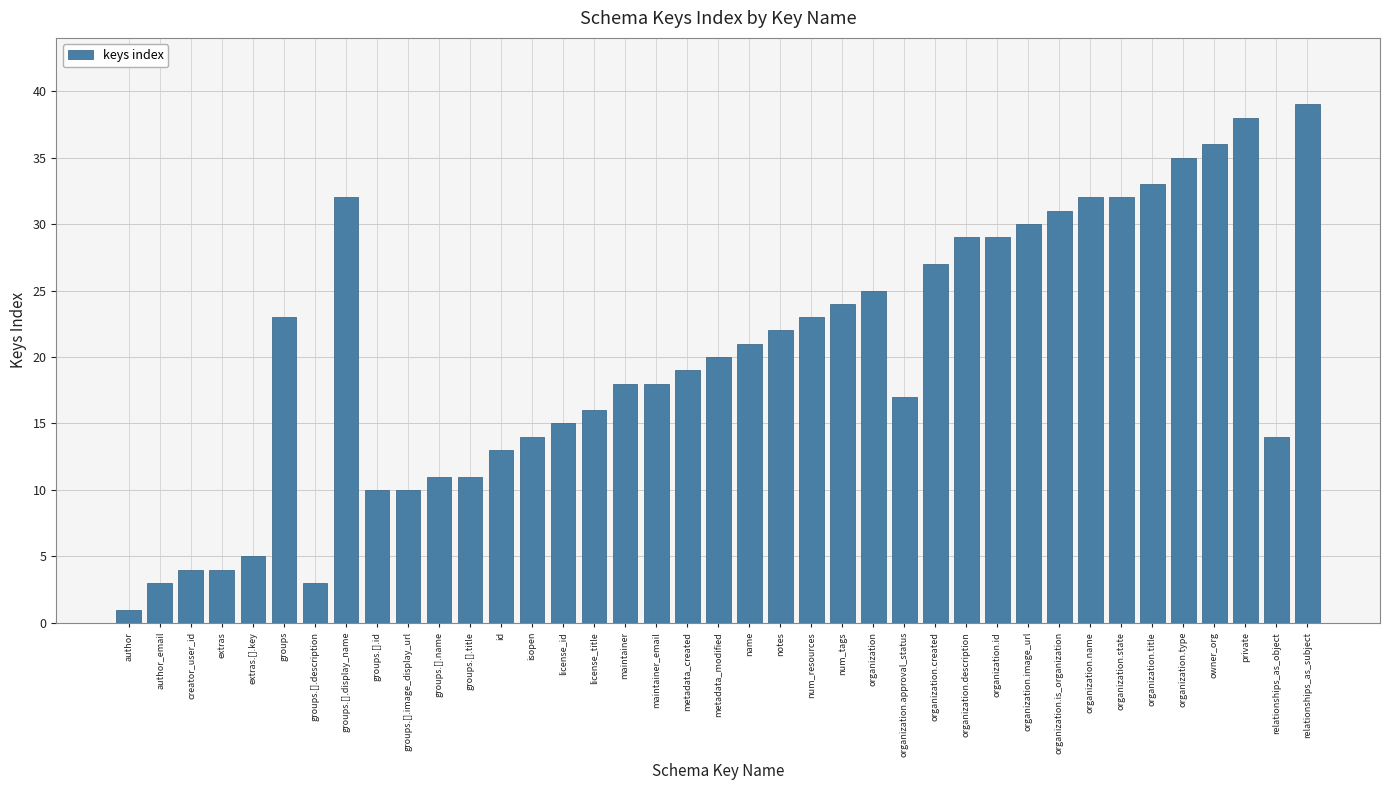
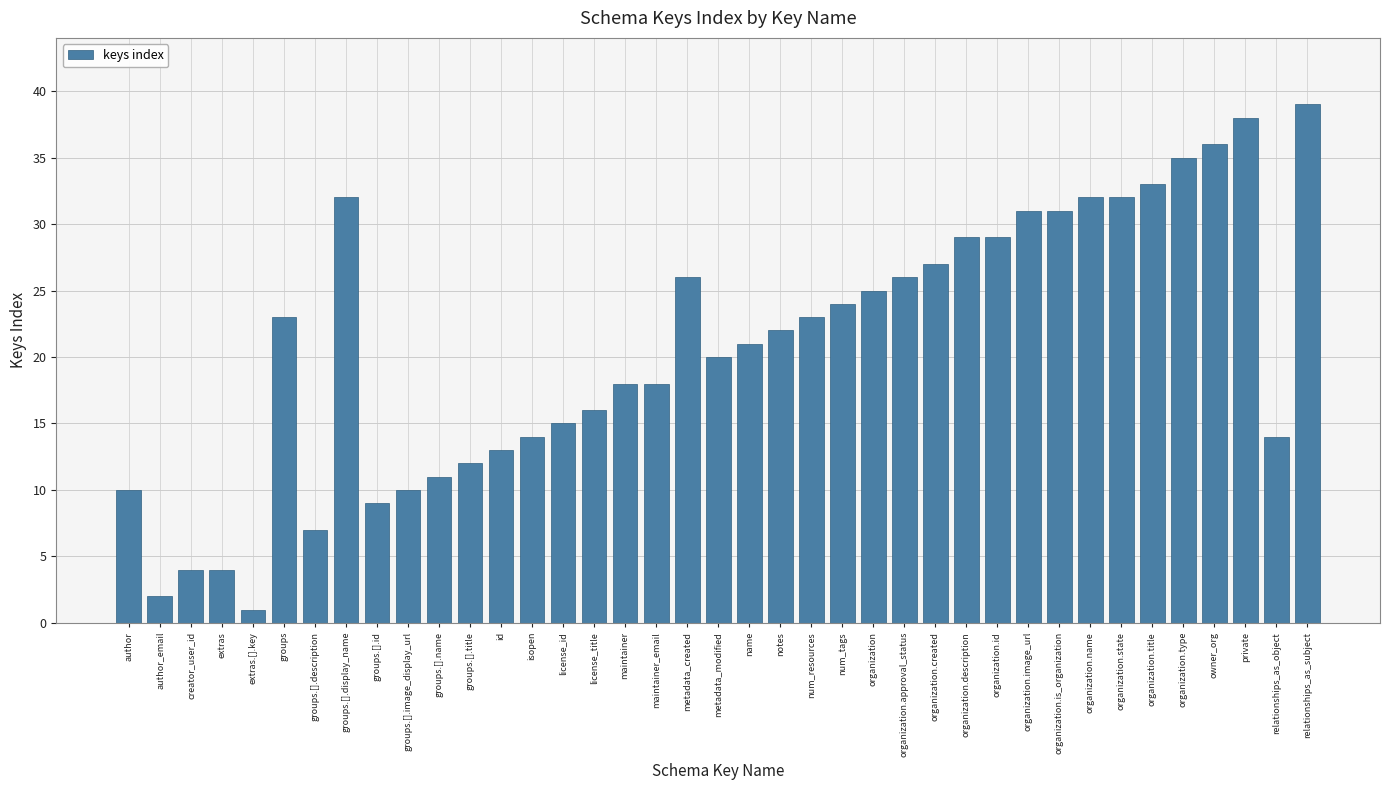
author: 1 -> 10
author_email: 3 -> 2
extras.[].key: 5 -> 1
groups.[].description: 3 -> 7
groups.[].id: 10 -> 9
groups.[].title: 11 -> 12
metadata_created: 19 -> 26
organization.approval_status: 17 -> 26
organization.image_url: 30 -> 31
